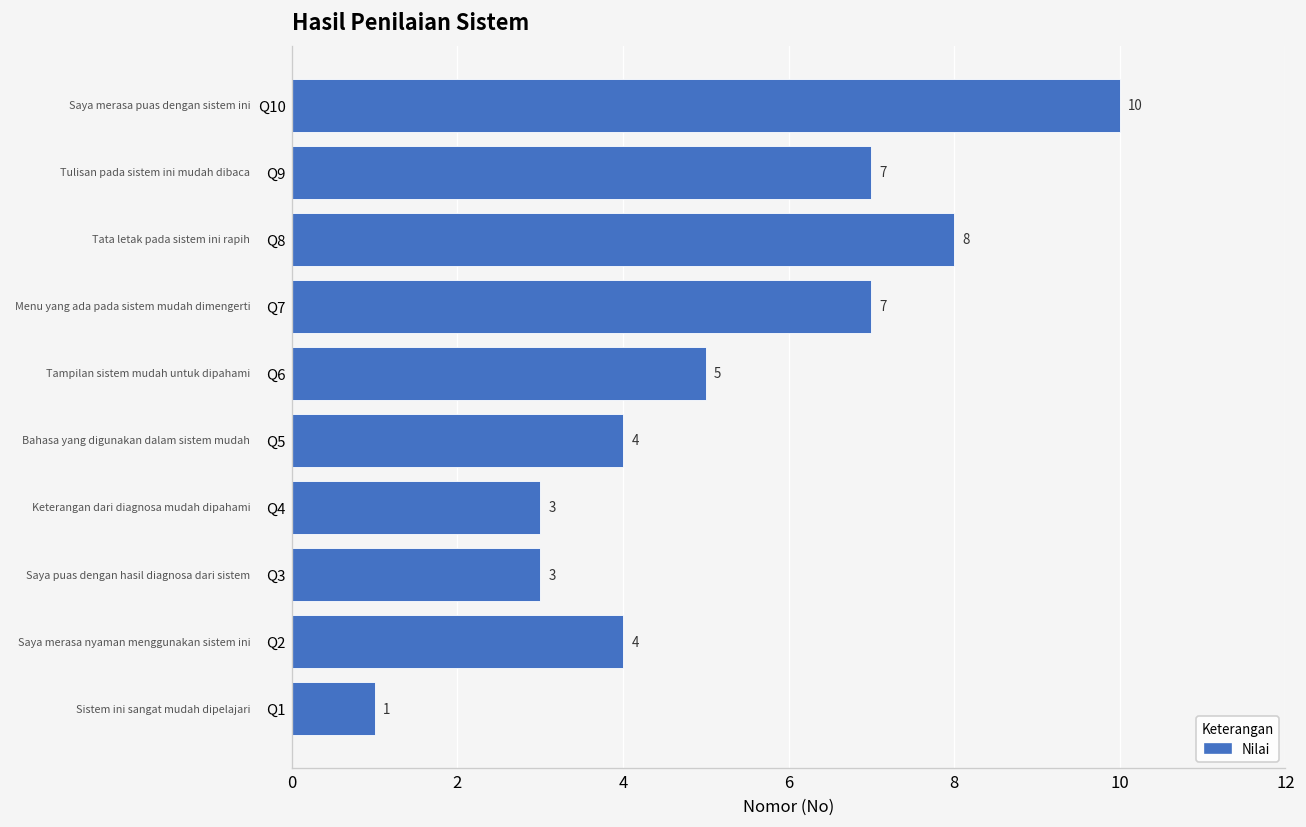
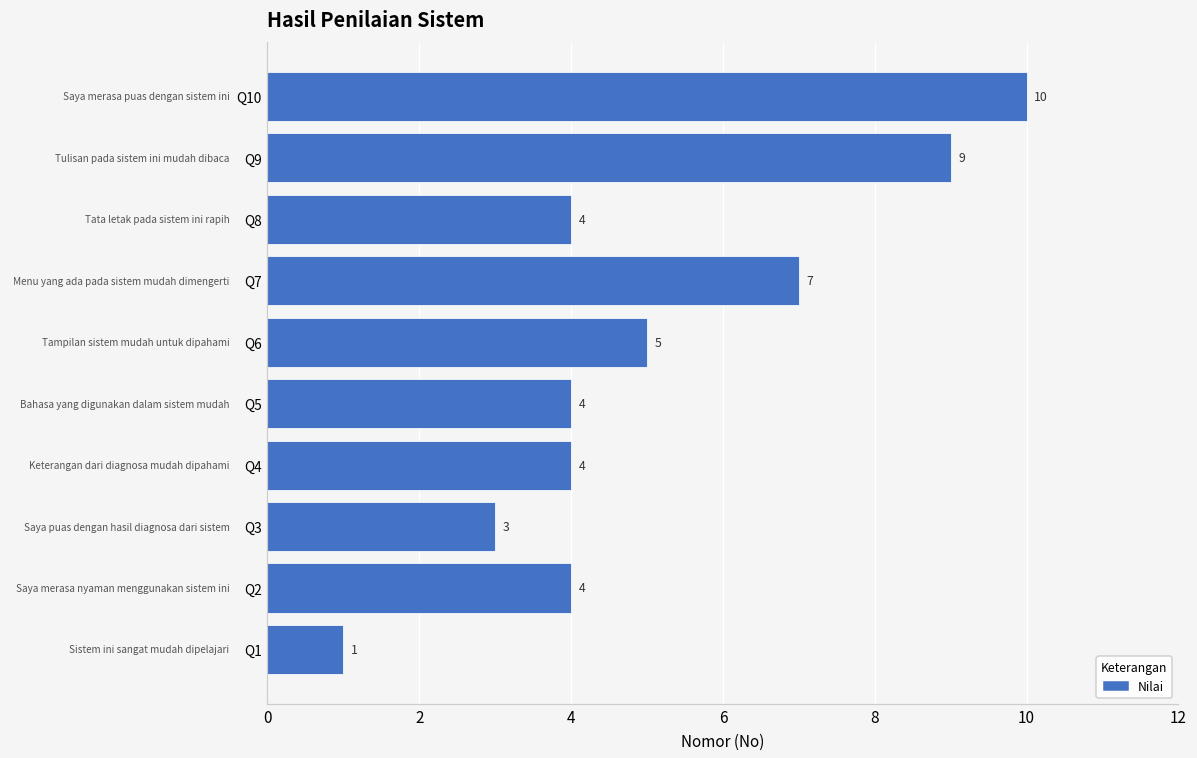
Q9: 7 -> 9
Q8: 8 -> 4
Q4: 3 -> 4
